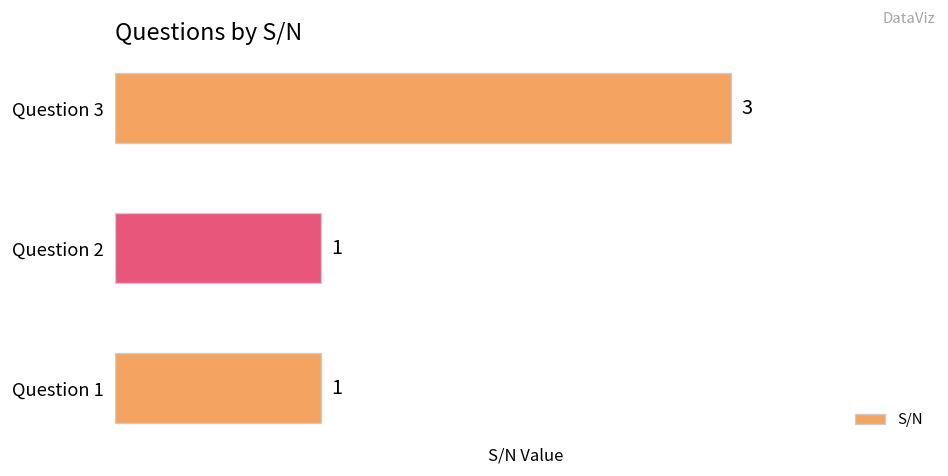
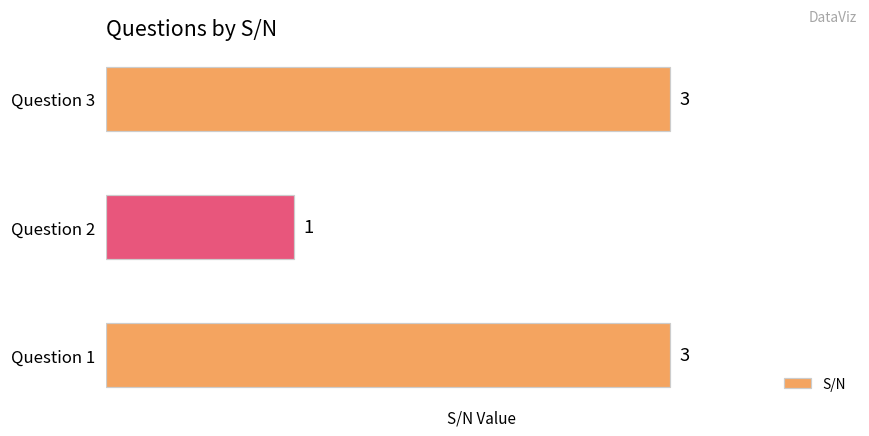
Question 1: 1 -> 3
